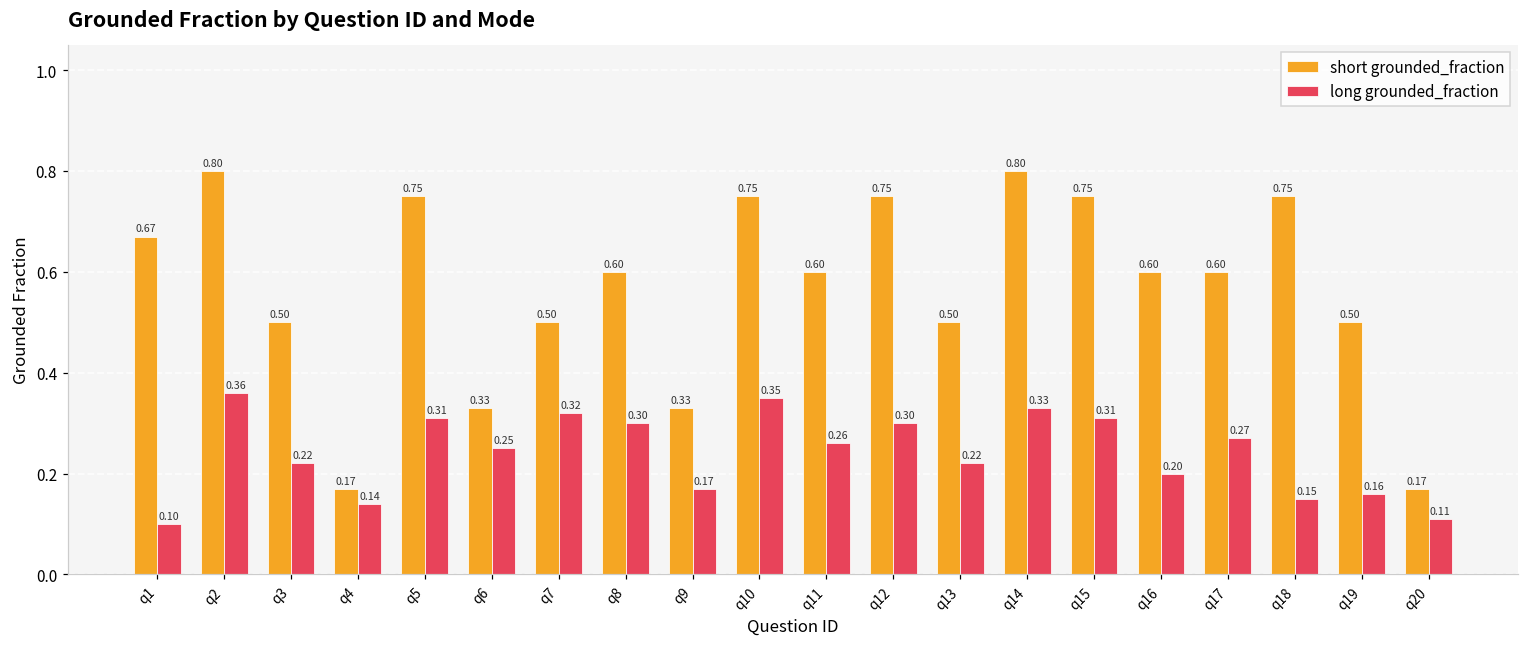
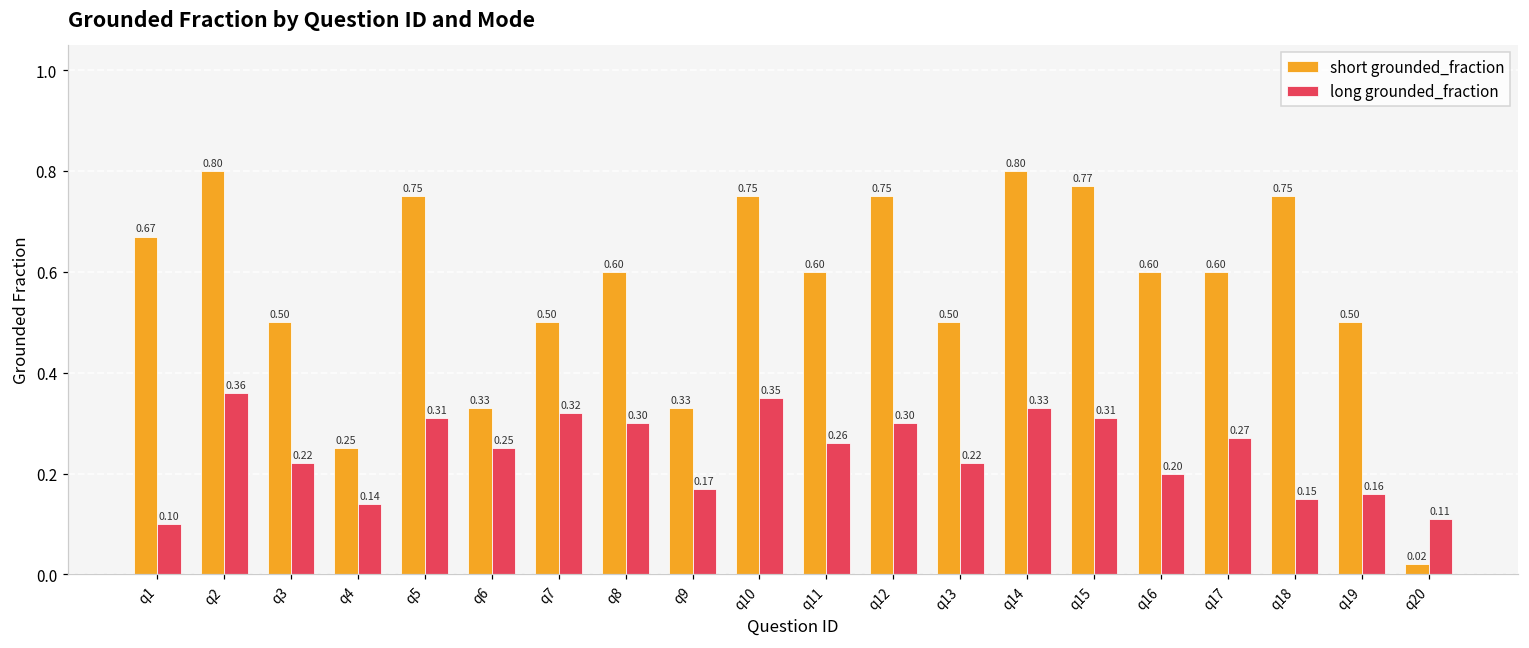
short grounded_fraction, q4: 0.17 -> 0.25
short grounded_fraction, q15: 0.75 -> 0.77
short grounded_fraction, q20: 0.17 -> 0.02
